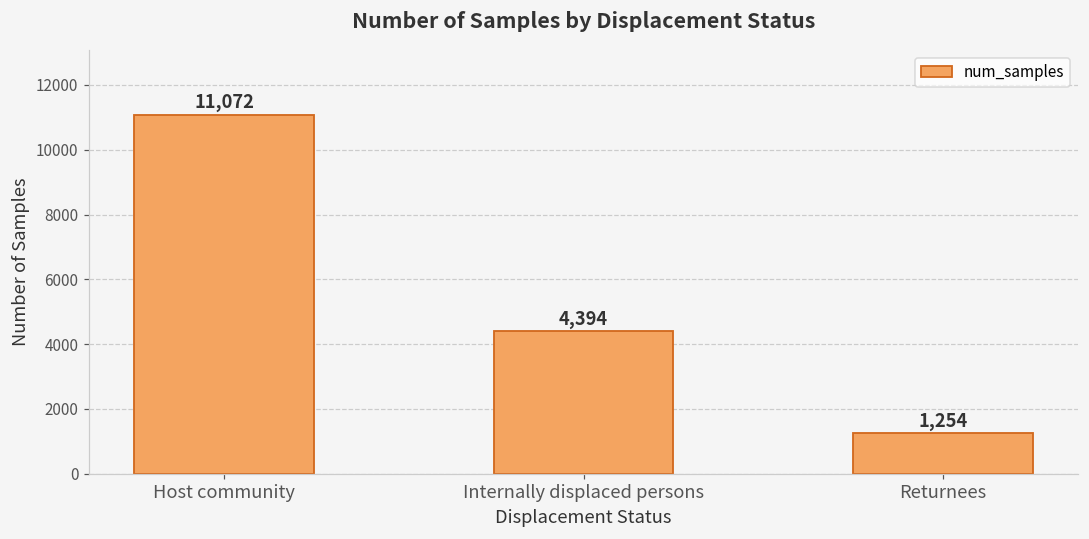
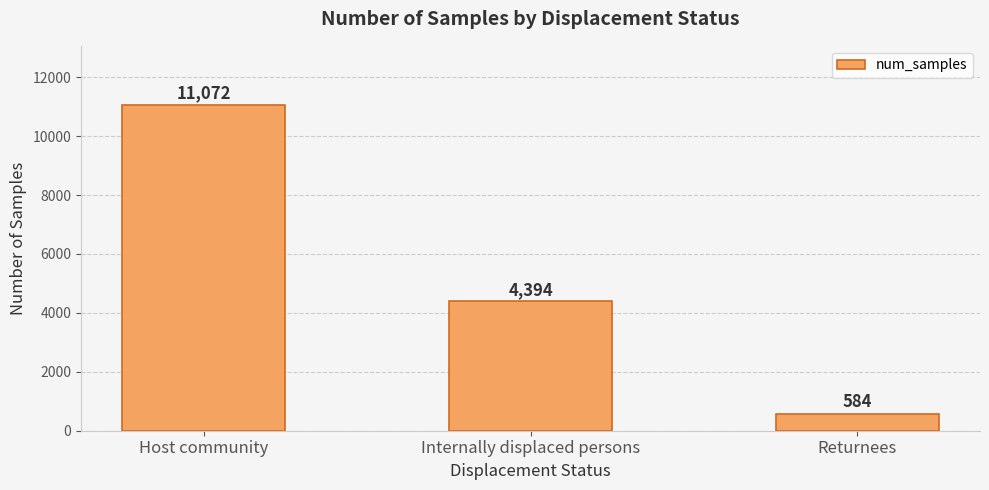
Returnees: 1,254 -> 584
